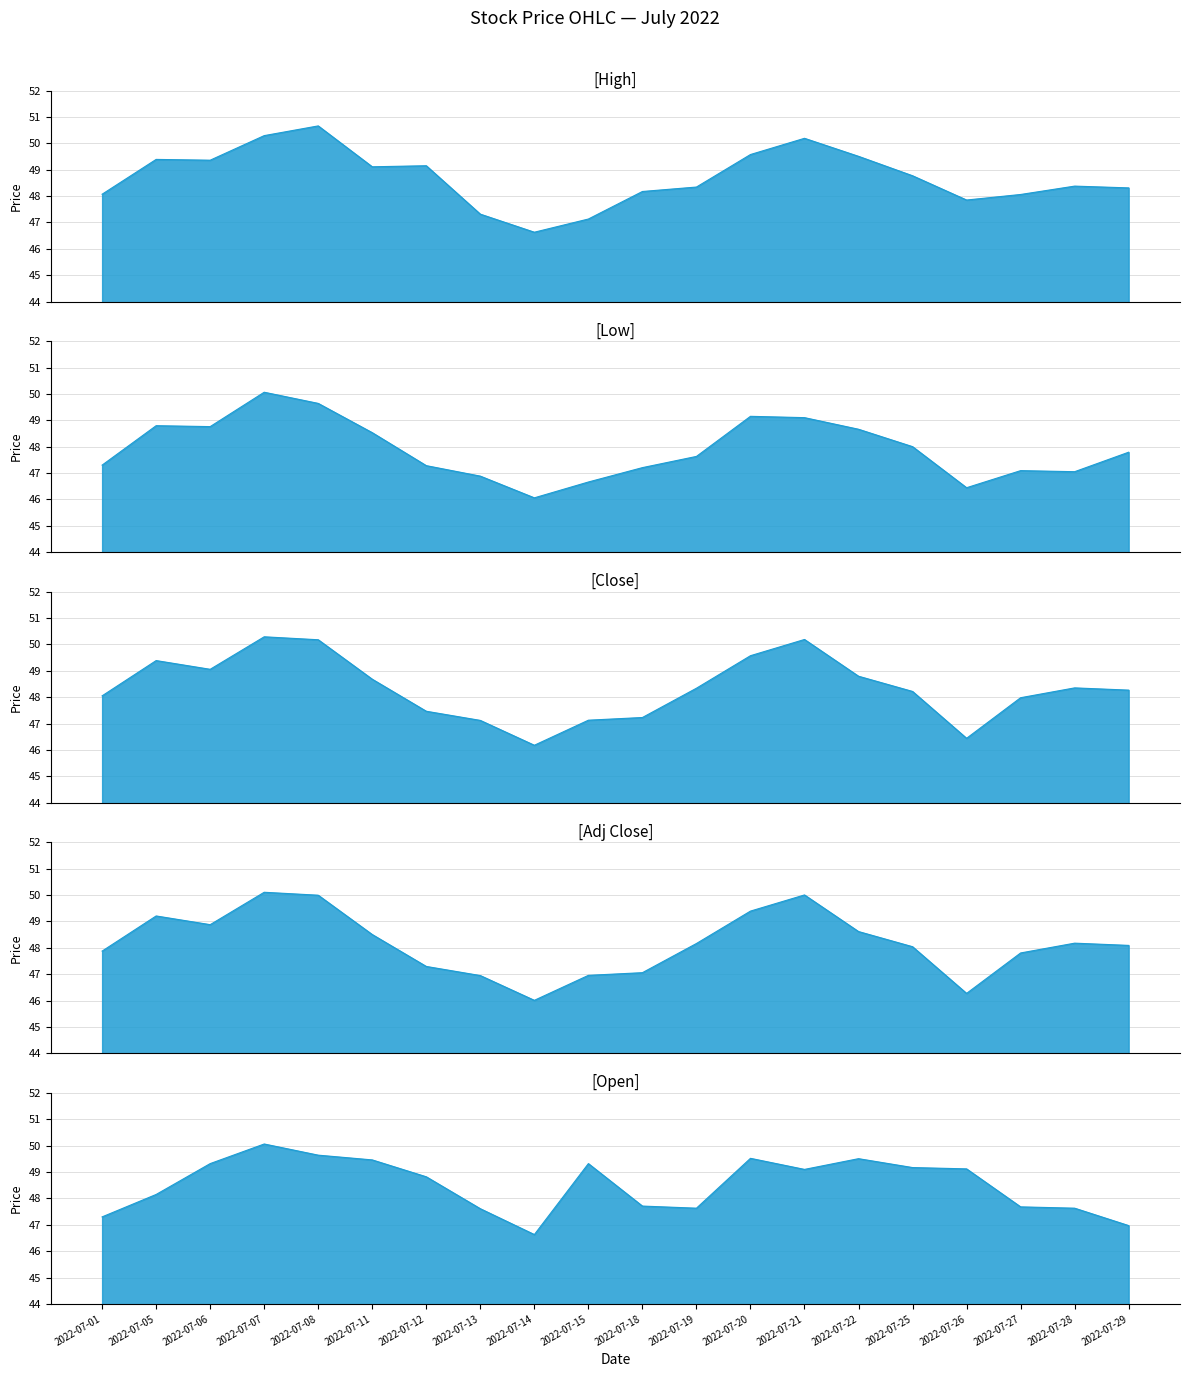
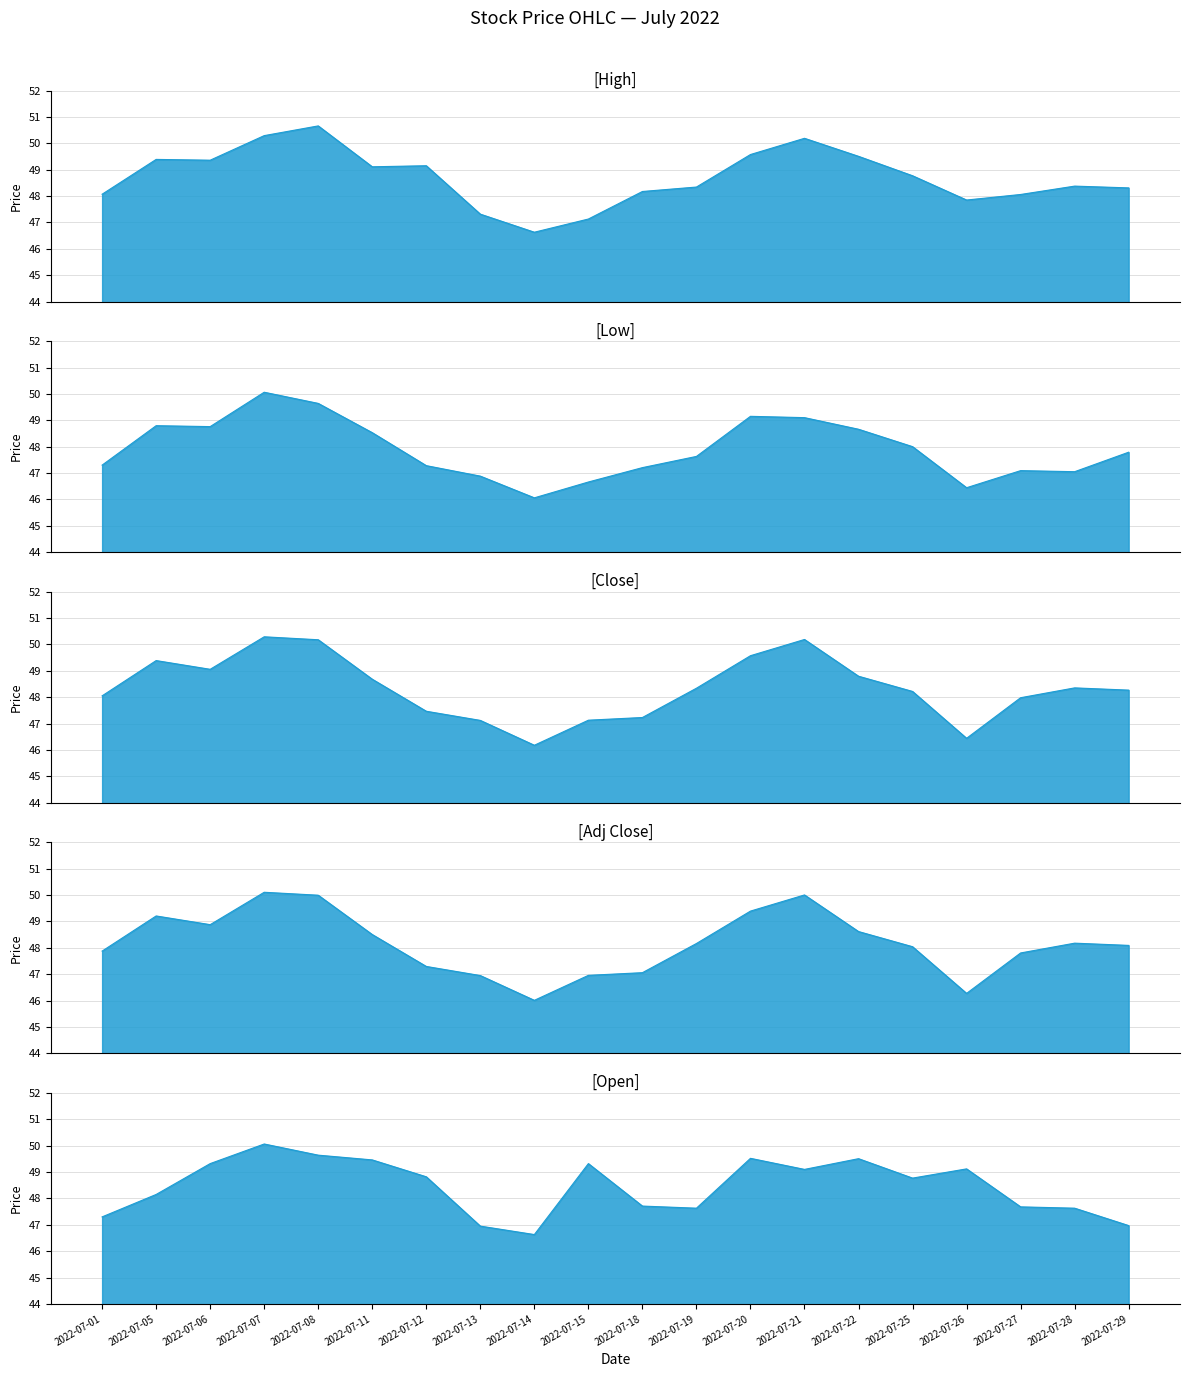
[Open], 2022-07-13: 47.6 -> 47.0
[Open], 2022-07-25: 49.2 -> 48.8
